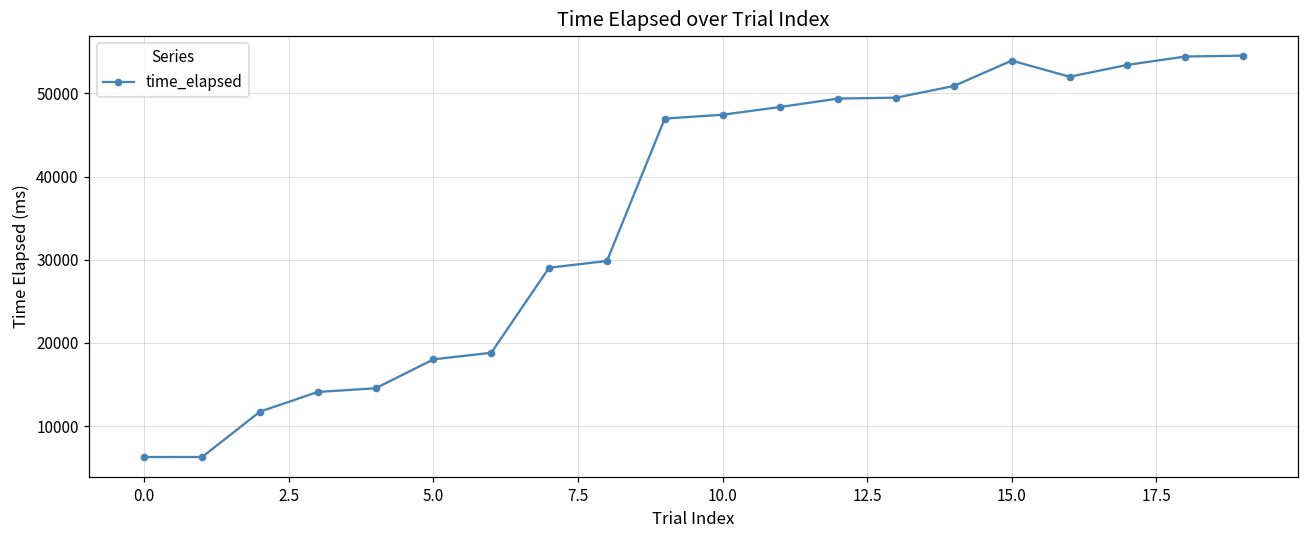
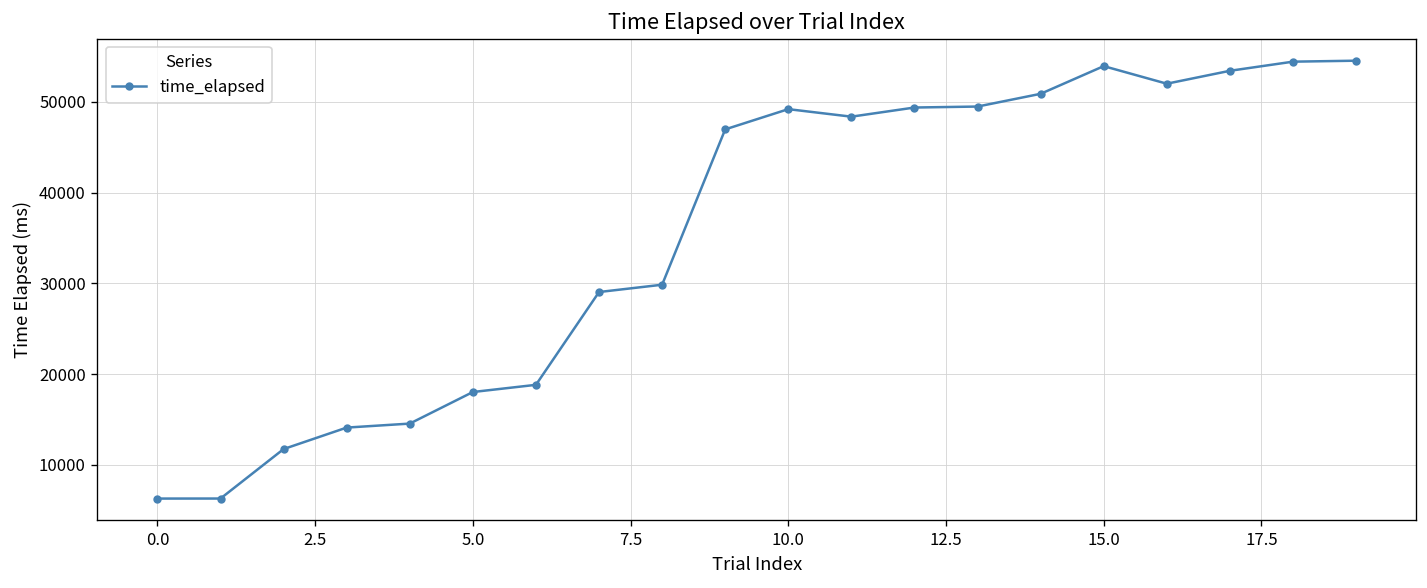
10.0: 47000 -> 49000
